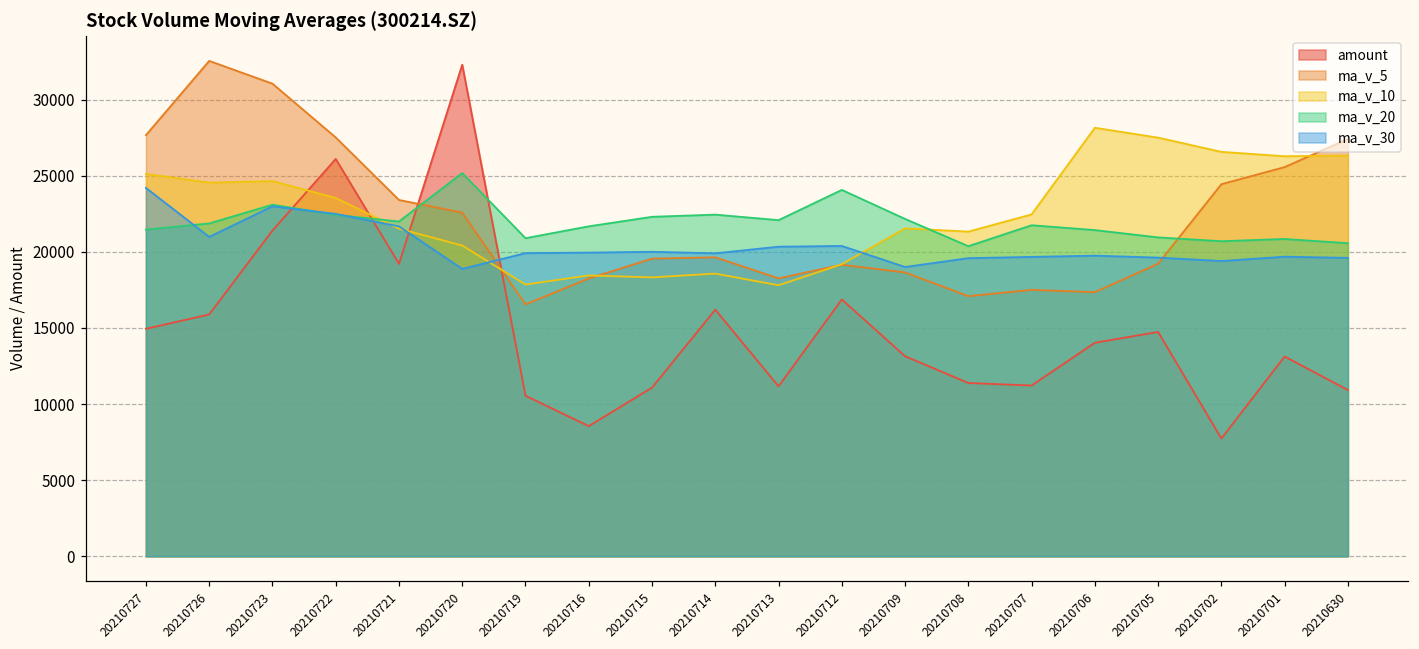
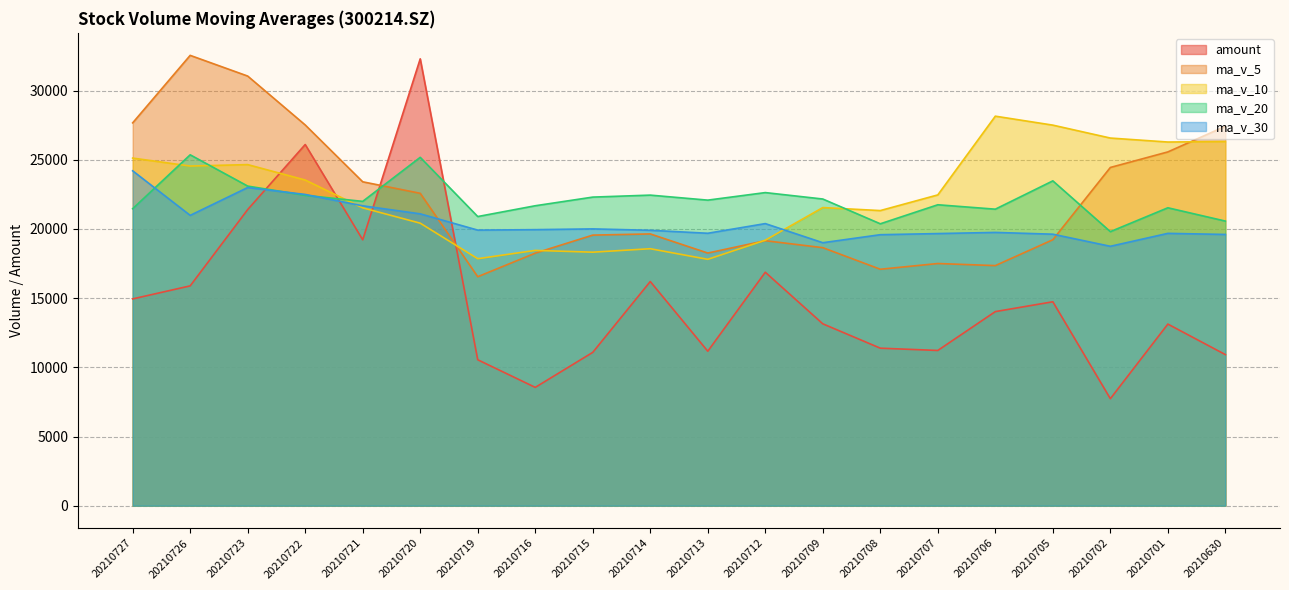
ma_v_20, 20210726: 21900 -> 25400
ma_v_30, 20210720: 18900 -> 21100
ma_v_30, 20210713: 20300 -> 19700
ma_v_20, 20210712: 24100 -> 22600
ma_v_20, 20210705: 21000 -> 23500
ma_v_20, 20210702: 20700 -> 19800
ma_v_30, 20210702: 19400 -> 18700
ma_v_20, 20210701: 20800 -> 21500
